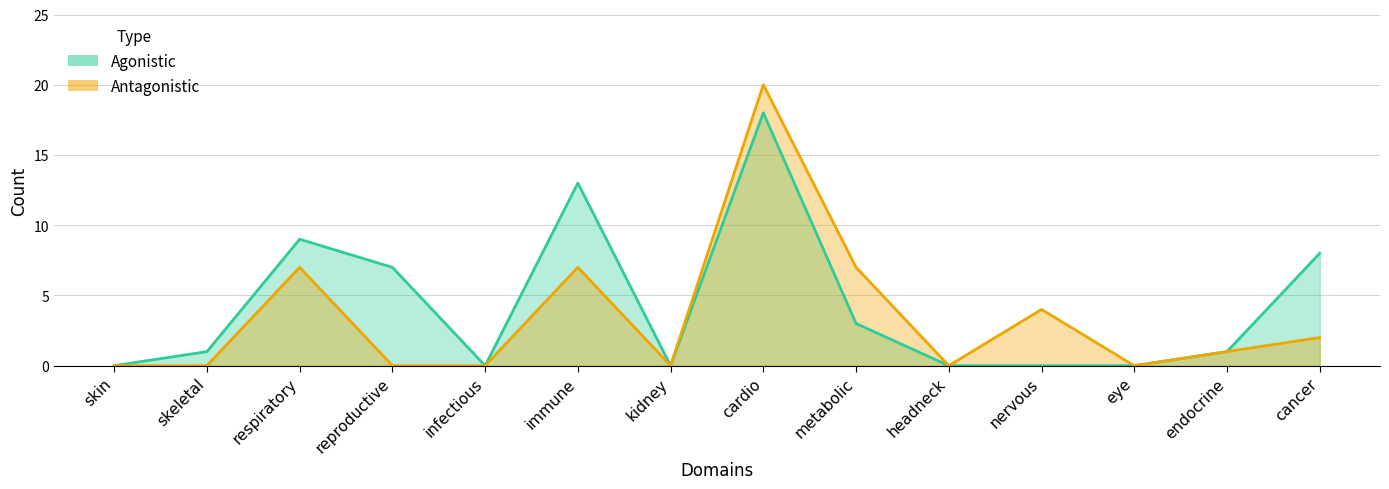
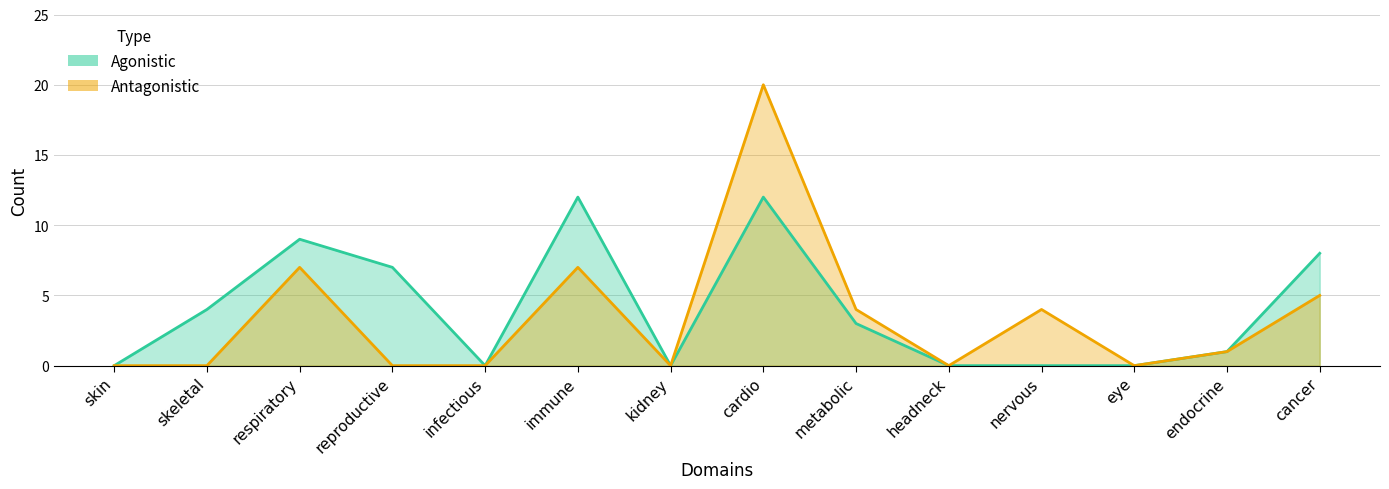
Agonistic, skeletal: 1 -> 4
Agonistic, immune: 13 -> 12
Agonistic, cardio: 18 -> 12
Antagonistic, metabolic: 7 -> 4
Antagonistic, cancer: 2 -> 5
